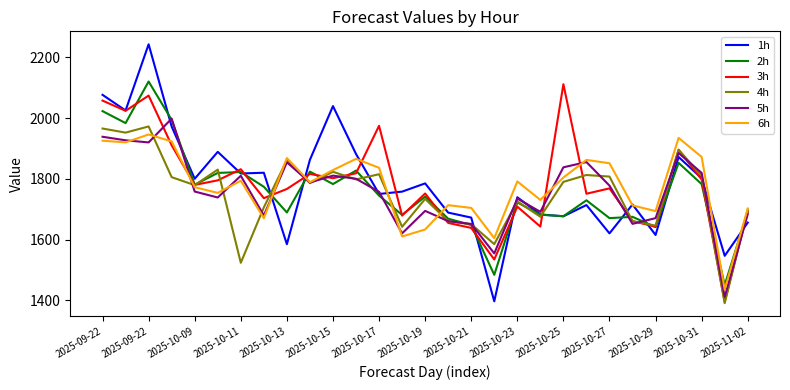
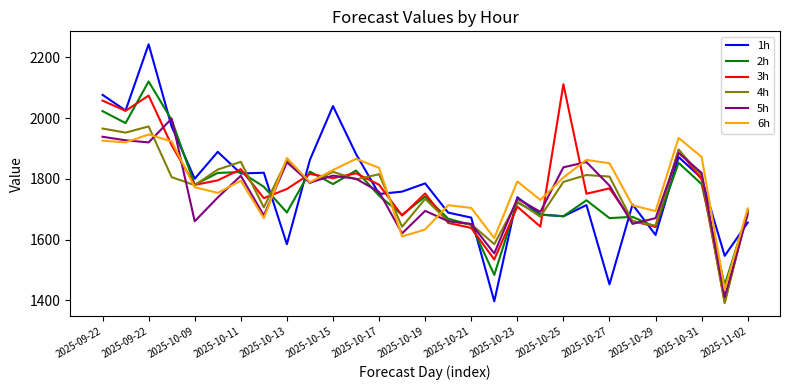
5h, 2025-10-09: 1760 -> 1660
4h, 2025-10-11: 1520 -> 1860
3h, 2025-10-17: 1970 -> 1780
1h, 2025-10-27: 1620 -> 1450
